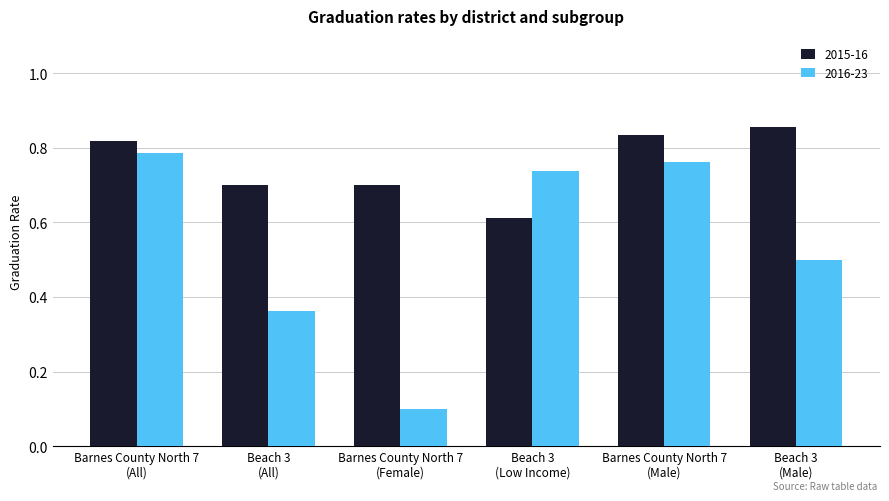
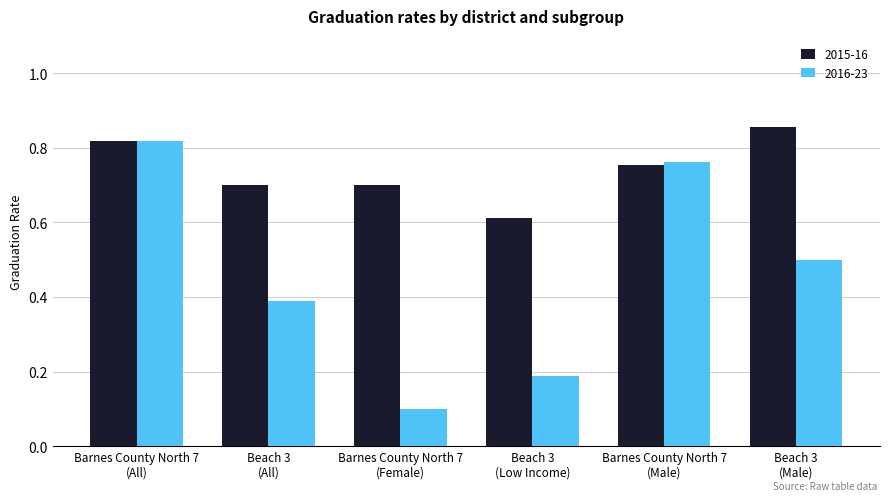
2016-23, Barnes County North 7 (All): 0.79 -> 0.82
2016-23, Beach 3 (All): 0.36 -> 0.39
2016-23, Beach 3 (Low Income): 0.74 -> 0.19
2015-16, Barnes County North 7 (Male): 0.83 -> 0.75
